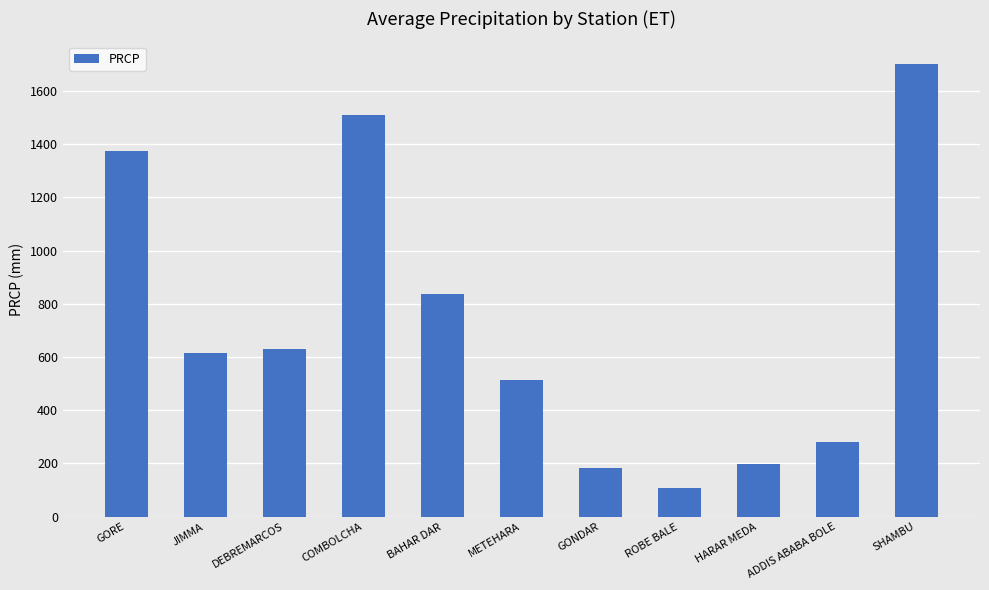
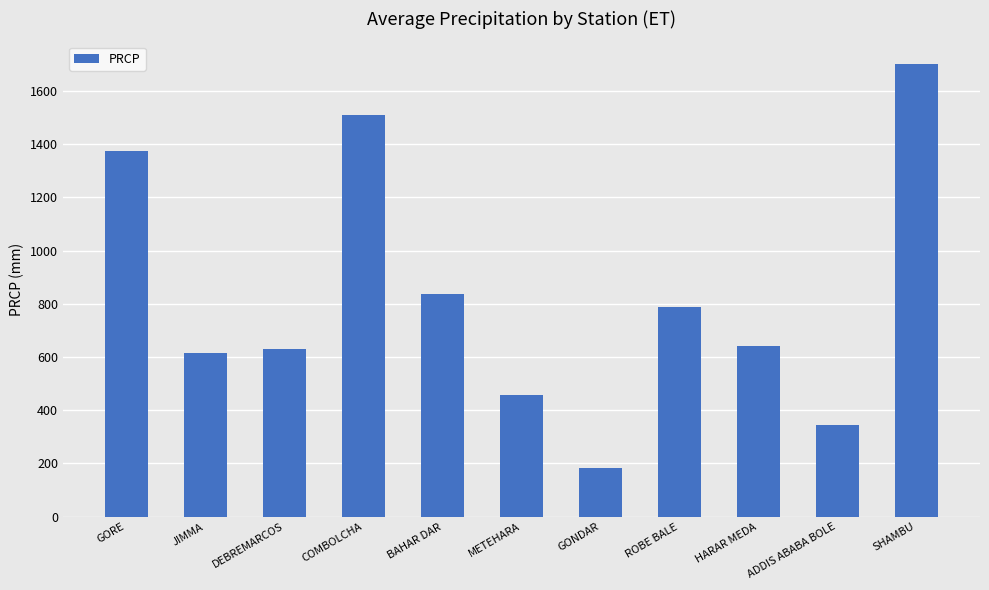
METEHARA: 510 -> 460
ROBE BALE: 110 -> 790
HARAR MEDA: 200 -> 640
ADDIS ABABA BOLE: 280 -> 340
